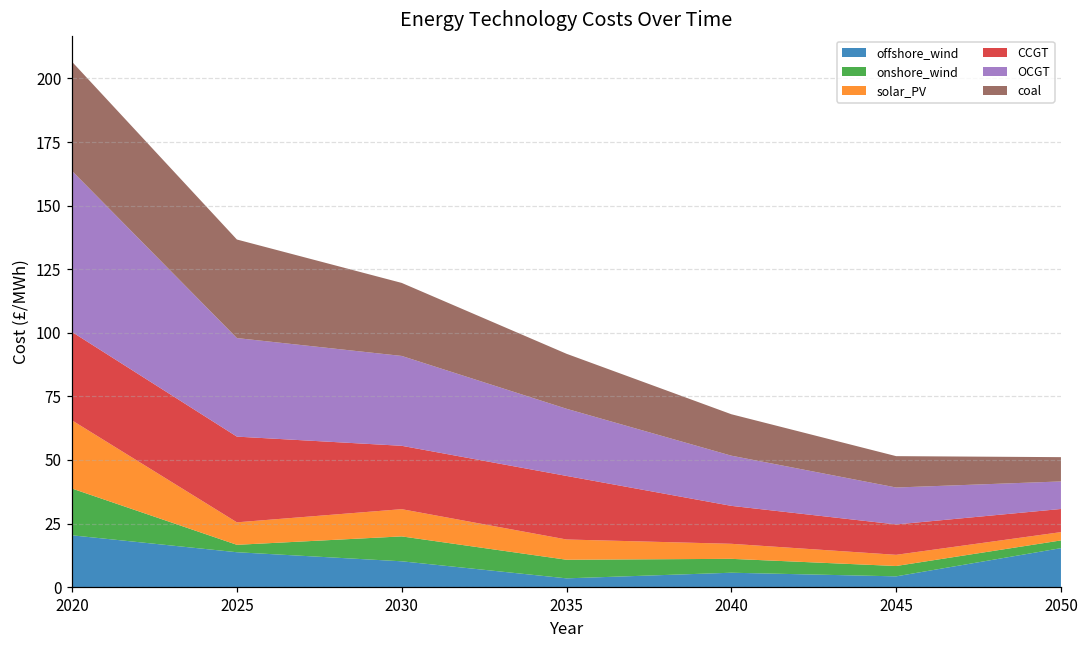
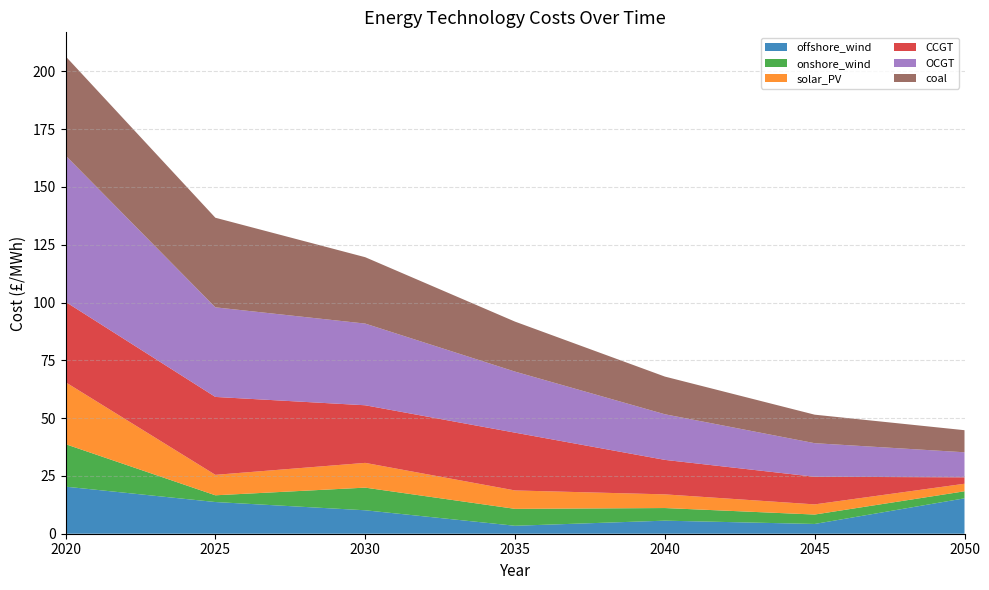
CCGT, 2050: 9 -> 3
